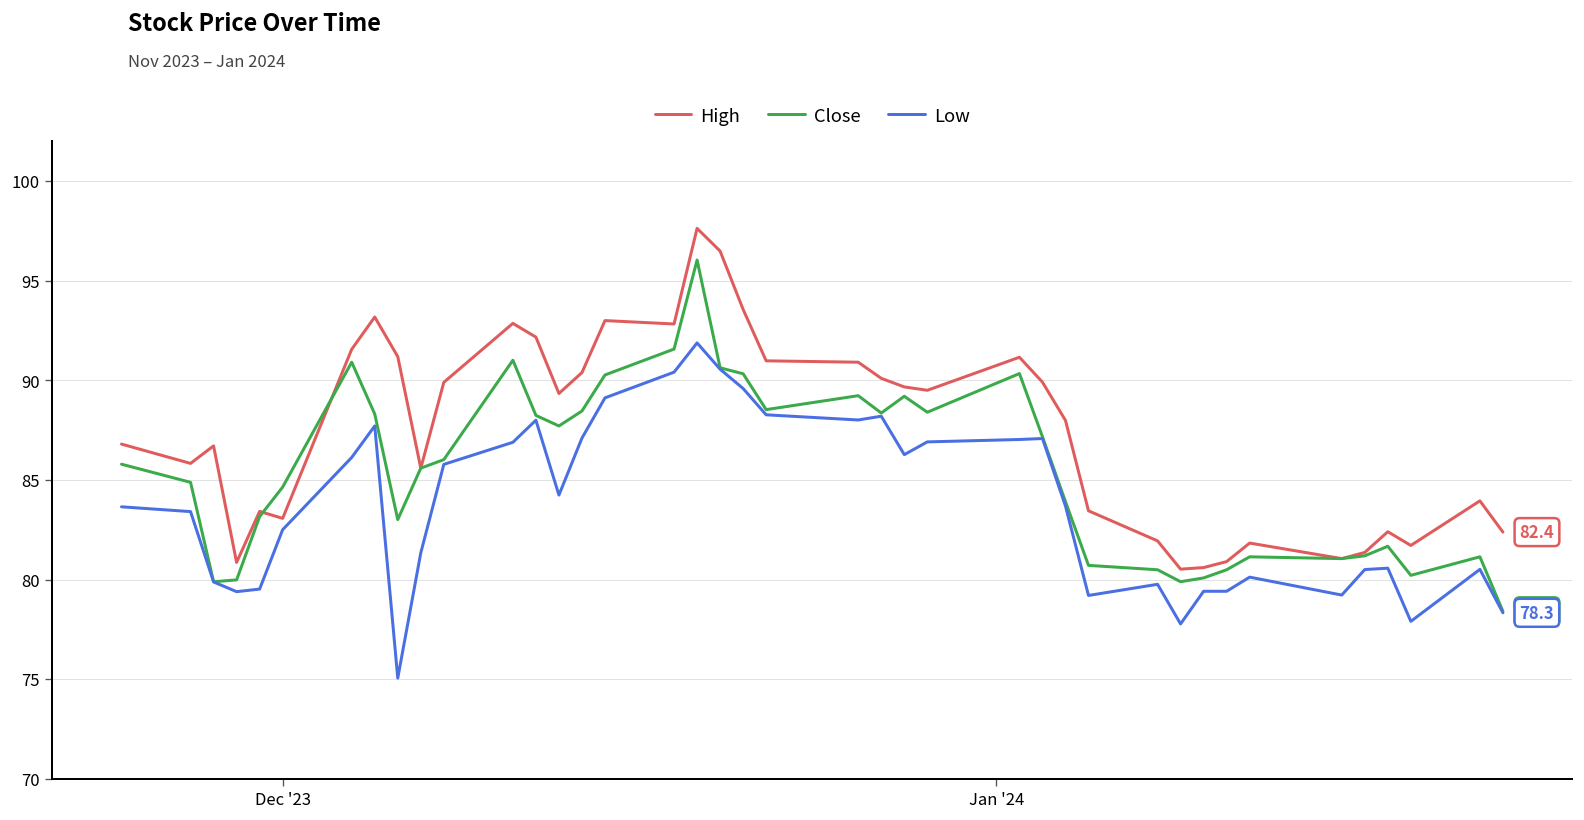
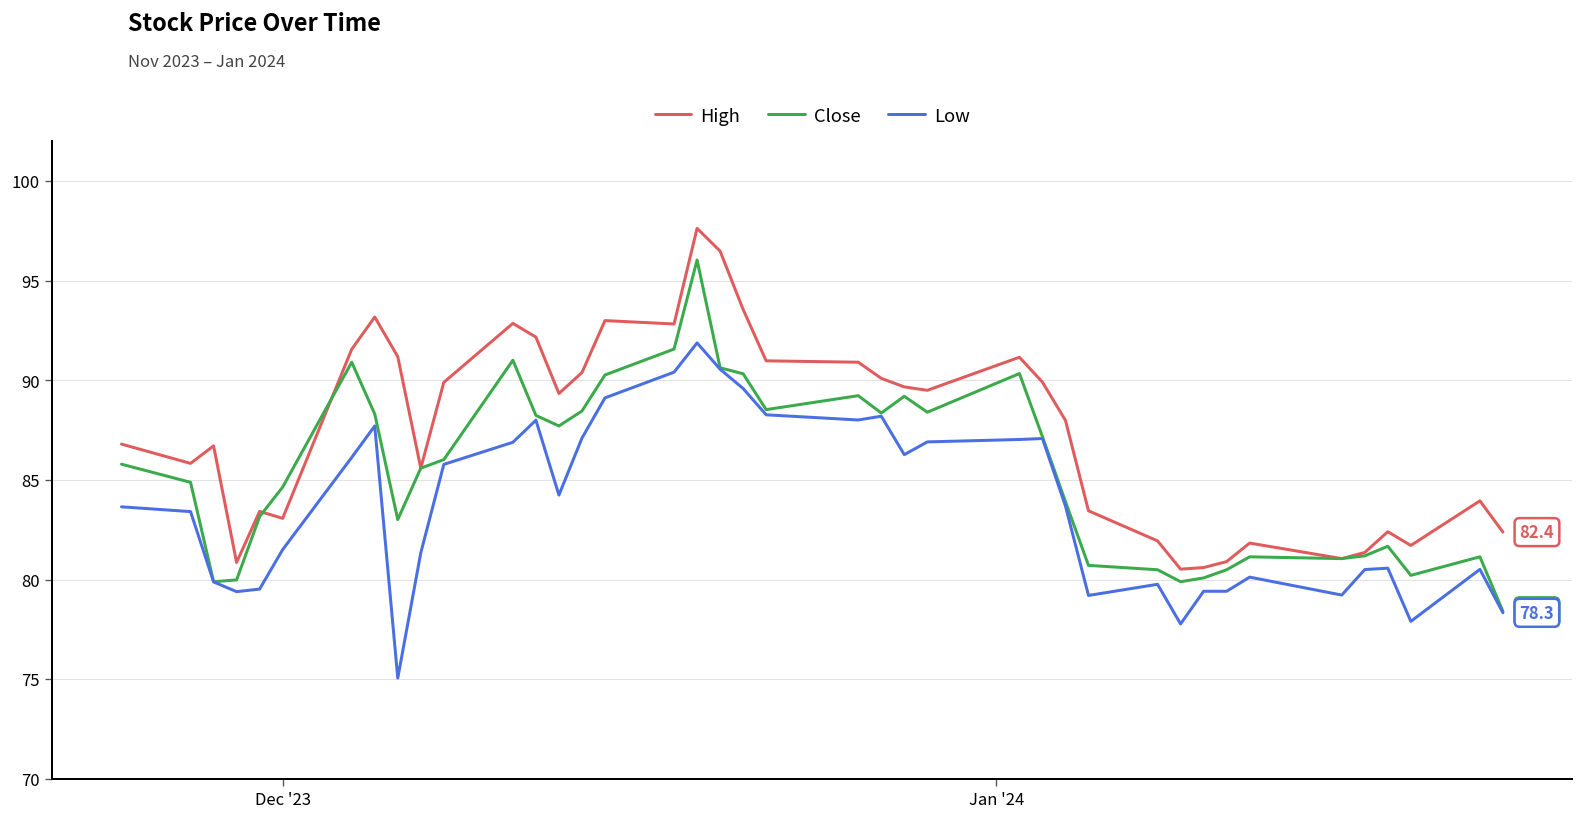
Low, Dec '23: 82.5 -> 81.5
